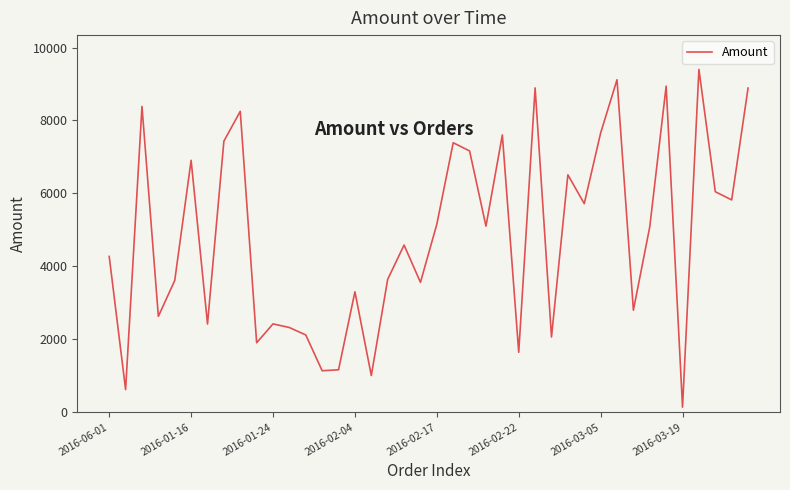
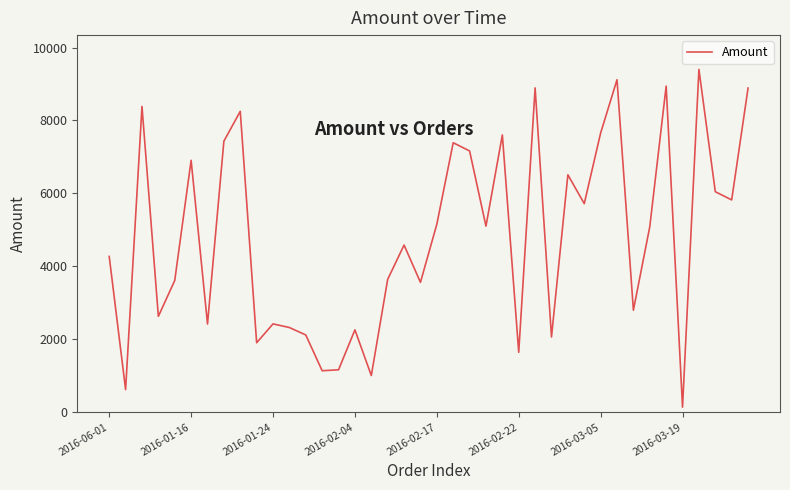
2016-02-04: 3300 -> 2300
